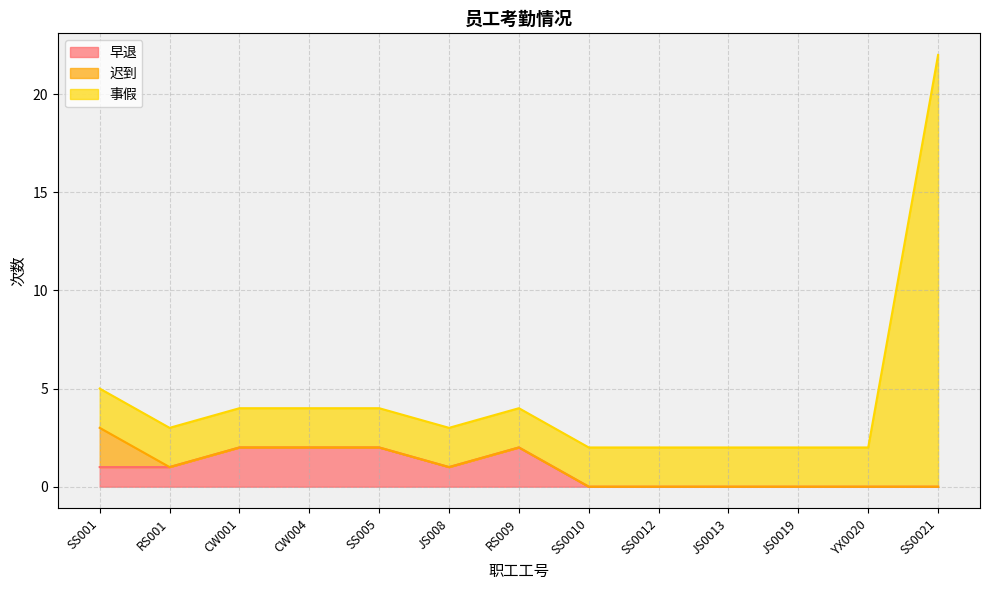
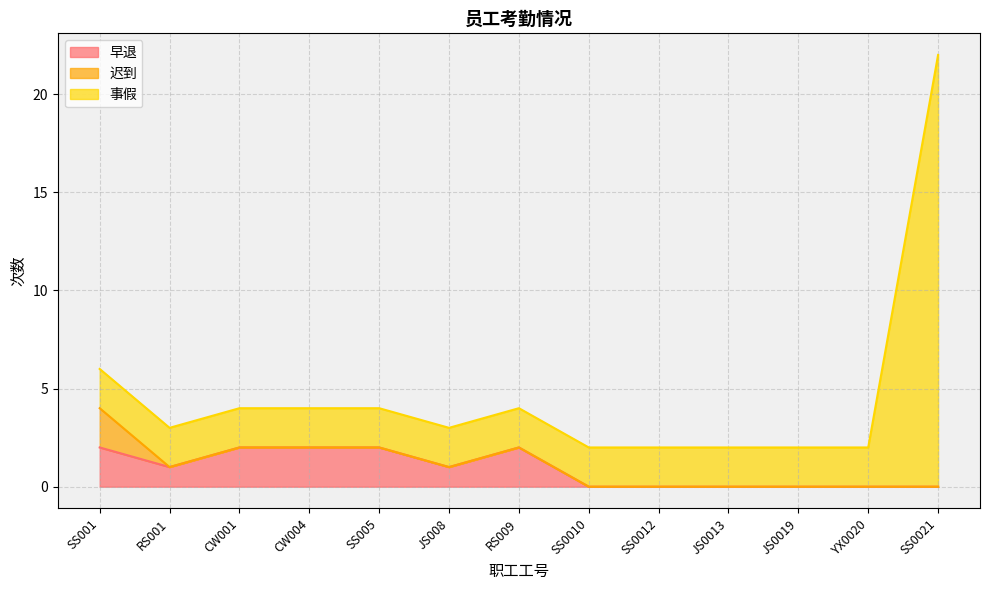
早退, SS001: 1 -> 2
